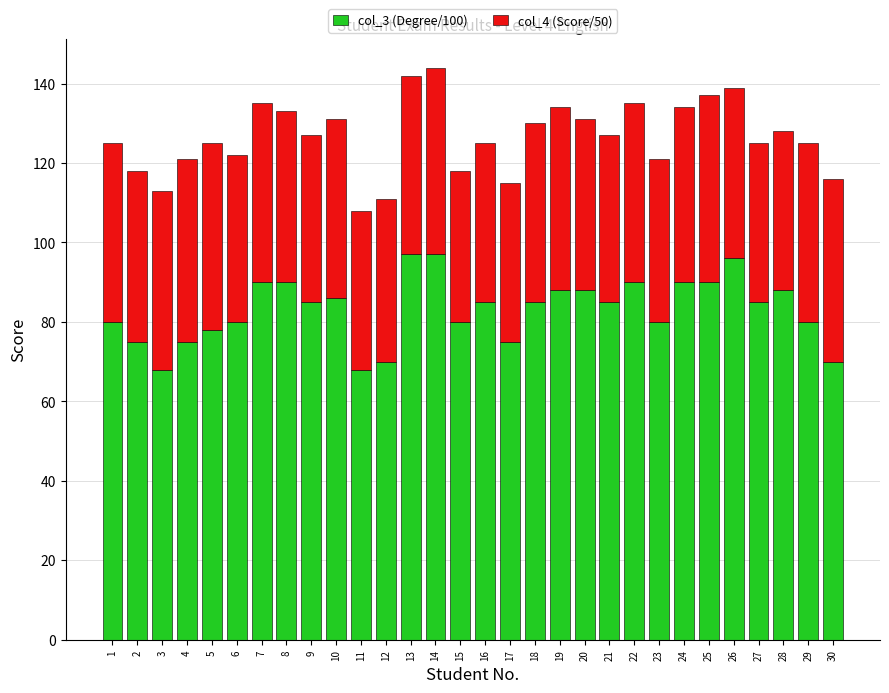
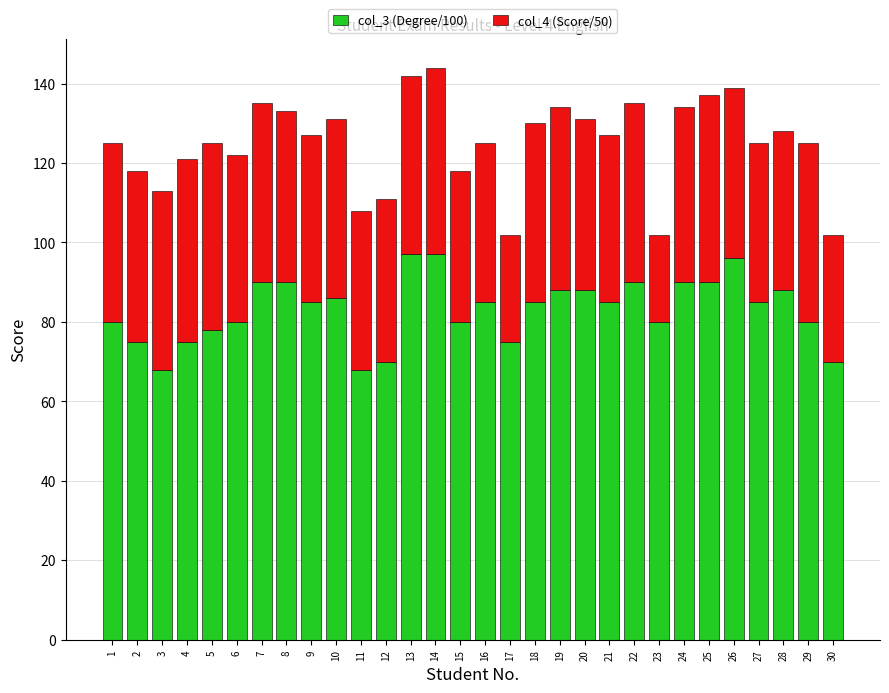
col_4 (Score/50), 17: 40 -> 27
col_4 (Score/50), 23: 41 -> 22
col_4 (Score/50), 30: 46 -> 32
